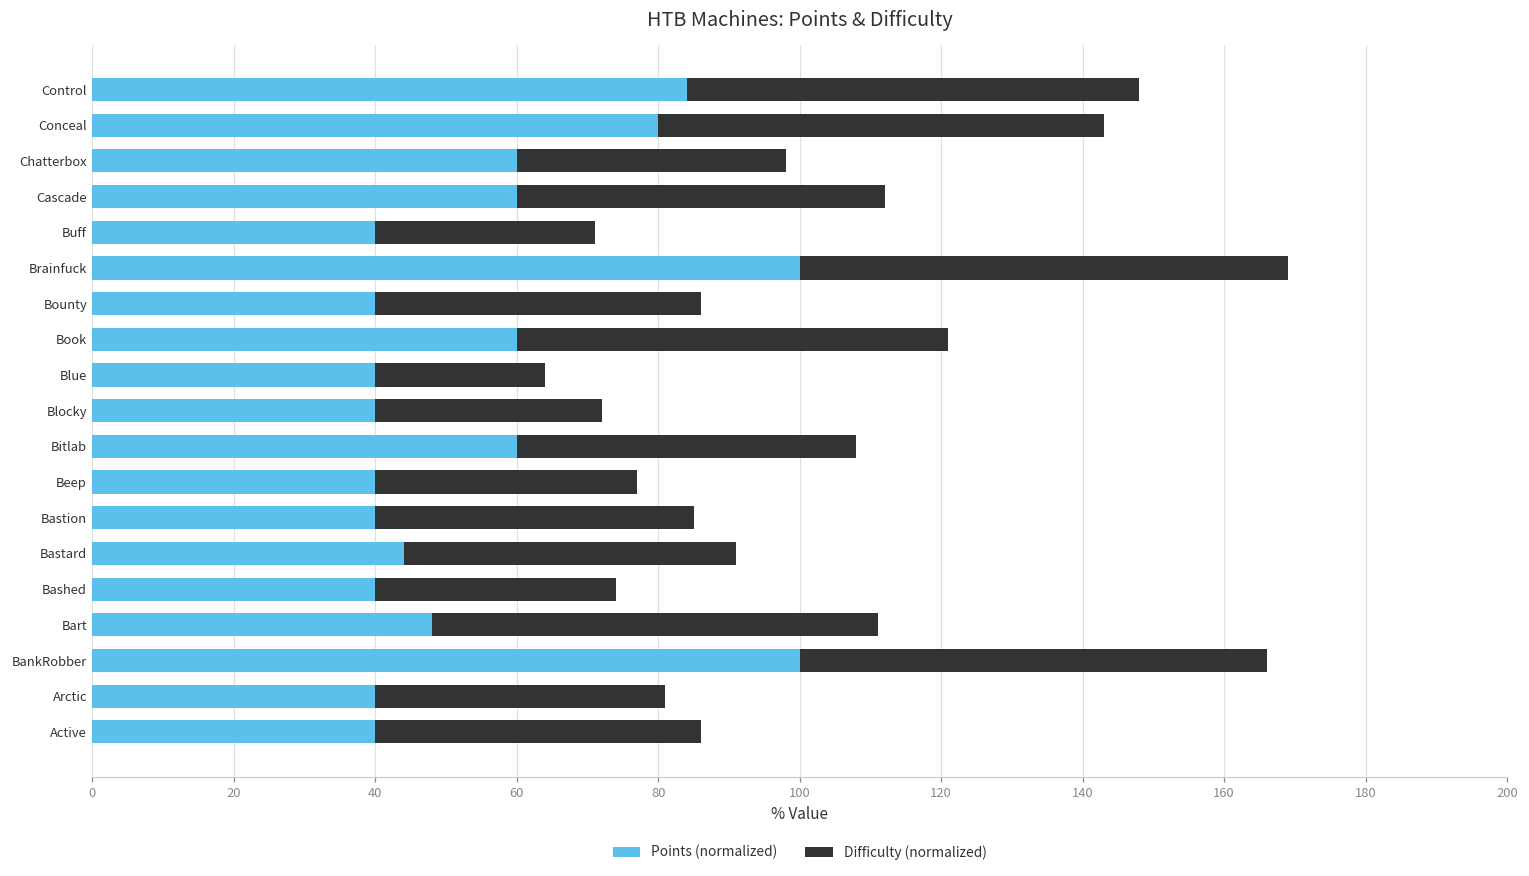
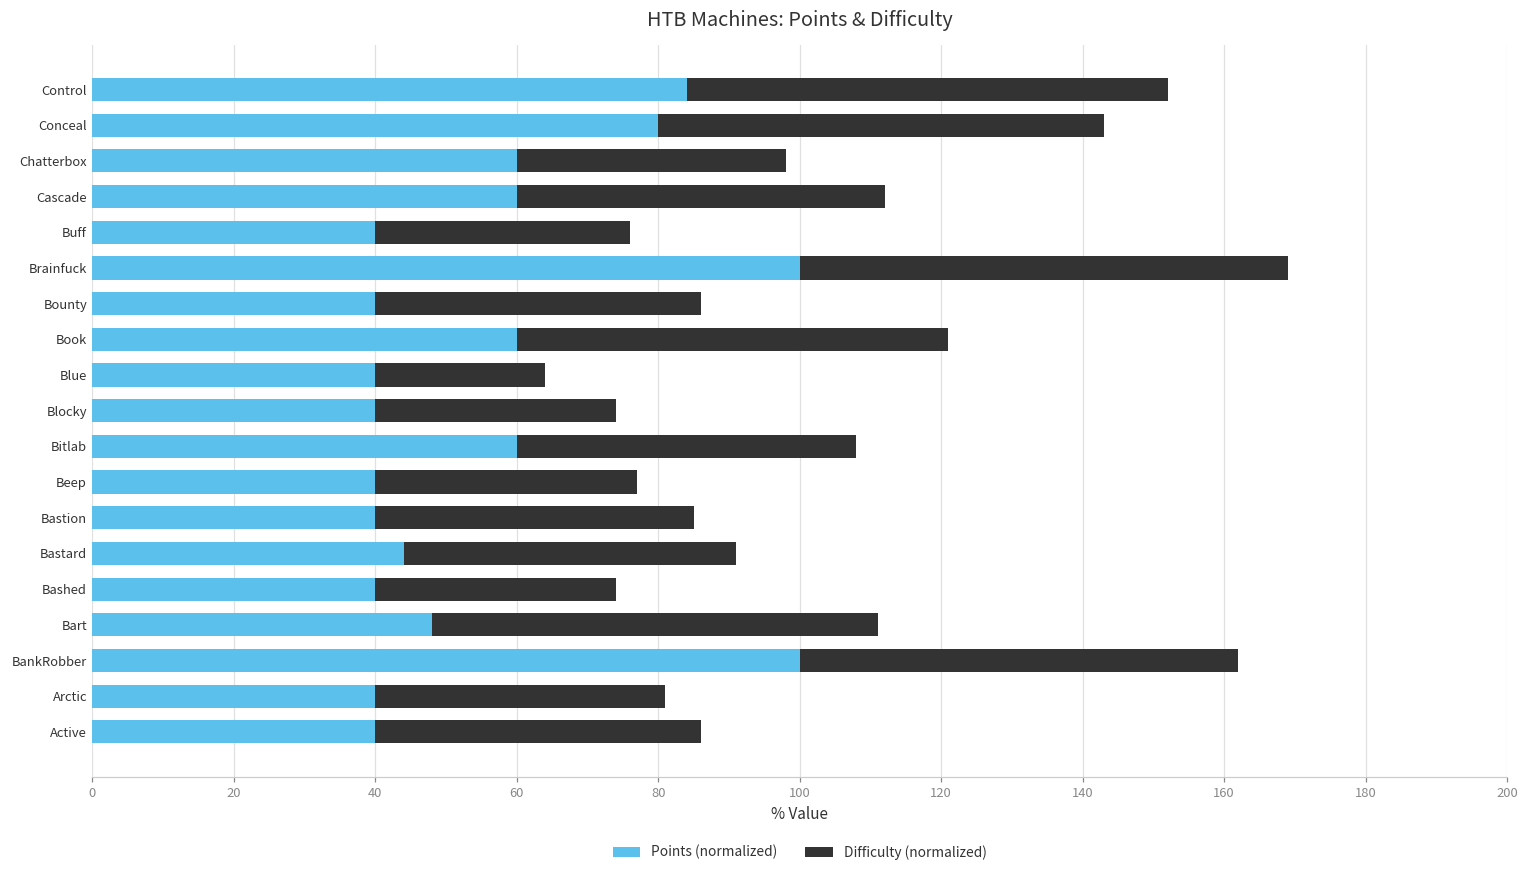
Difficulty (normalized), Control: 64 -> 68
Difficulty (normalized), Buff: 31 -> 36
Difficulty (normalized), Blocky: 32 -> 34
Difficulty (normalized), BankRobber: 66 -> 62
